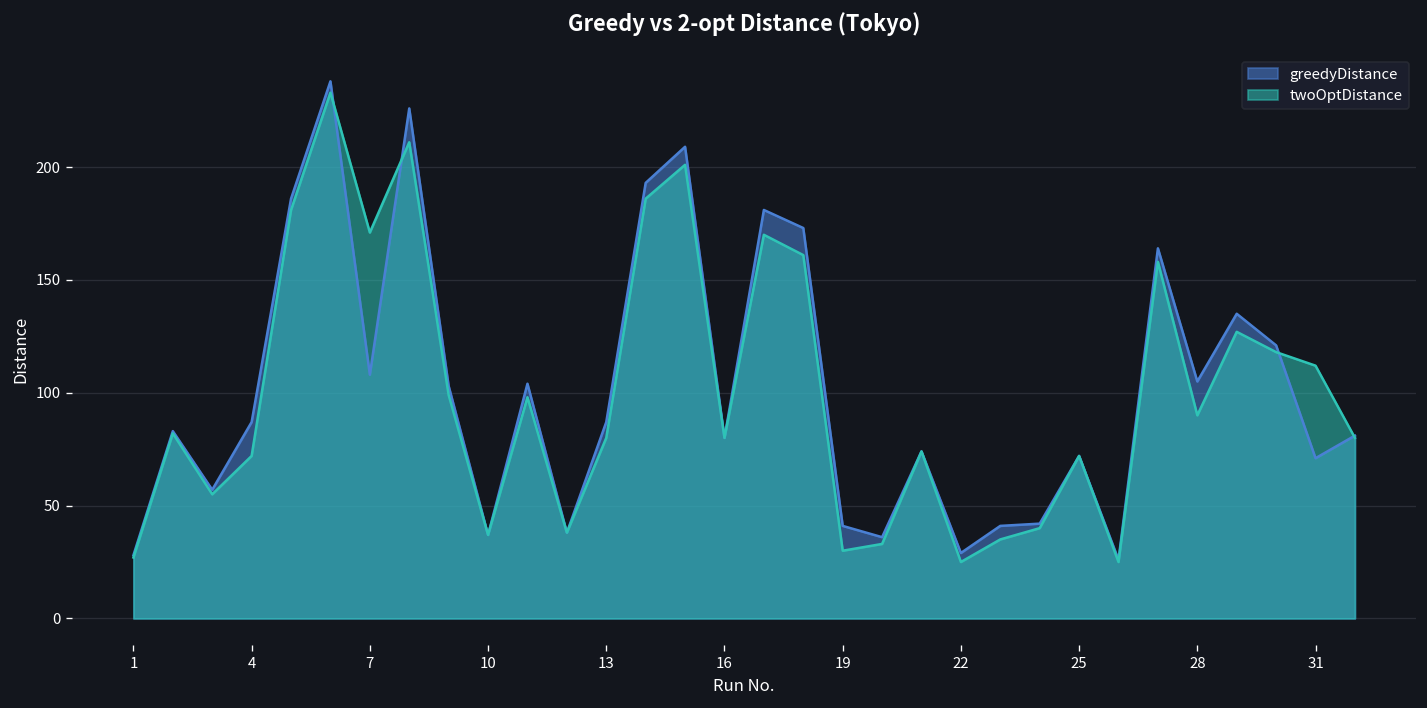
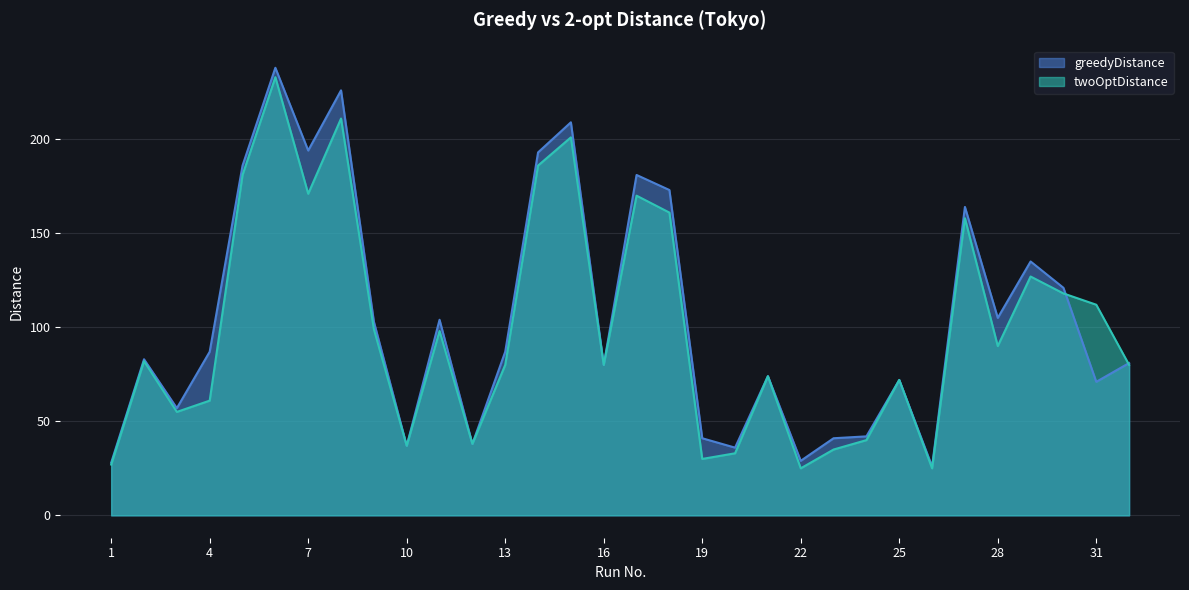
twoOptDistance, 4: 72 -> 61
greedyDistance, 7: 108 -> 194
